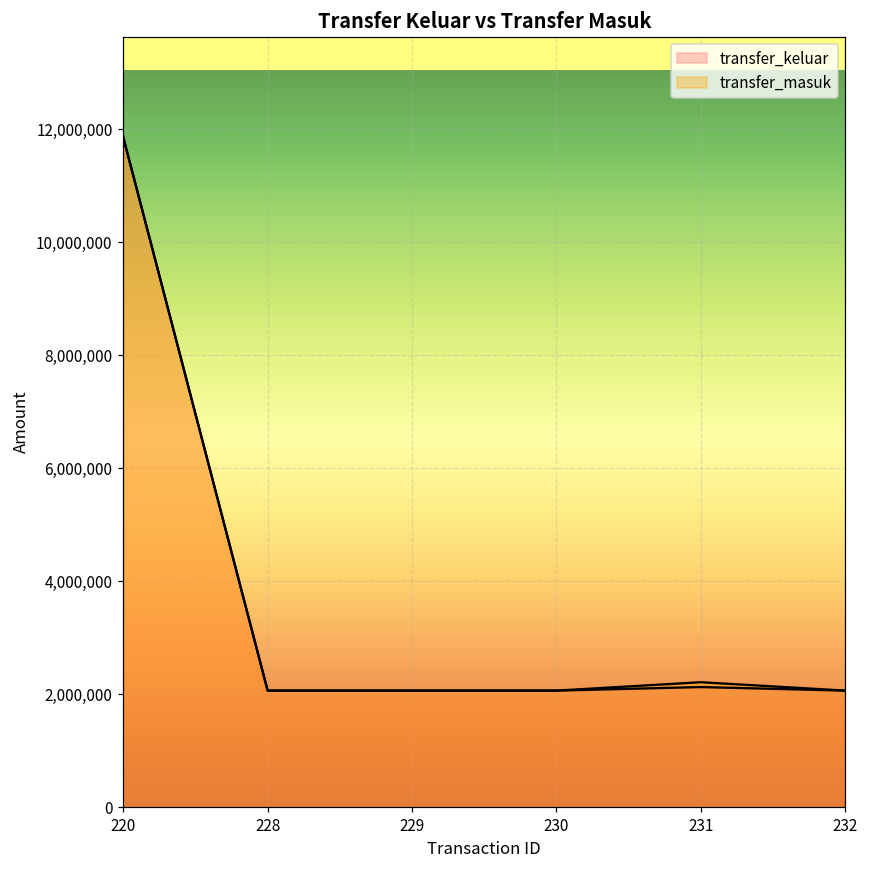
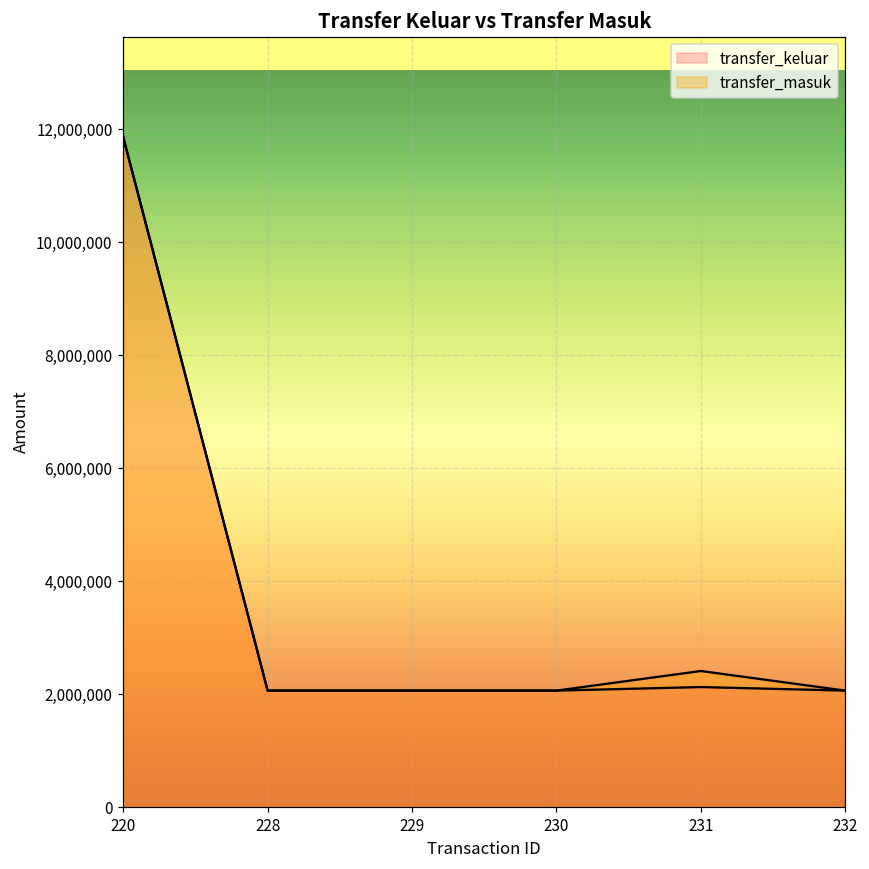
transfer_masuk, 231: 2,200,000 -> 2,400,000
